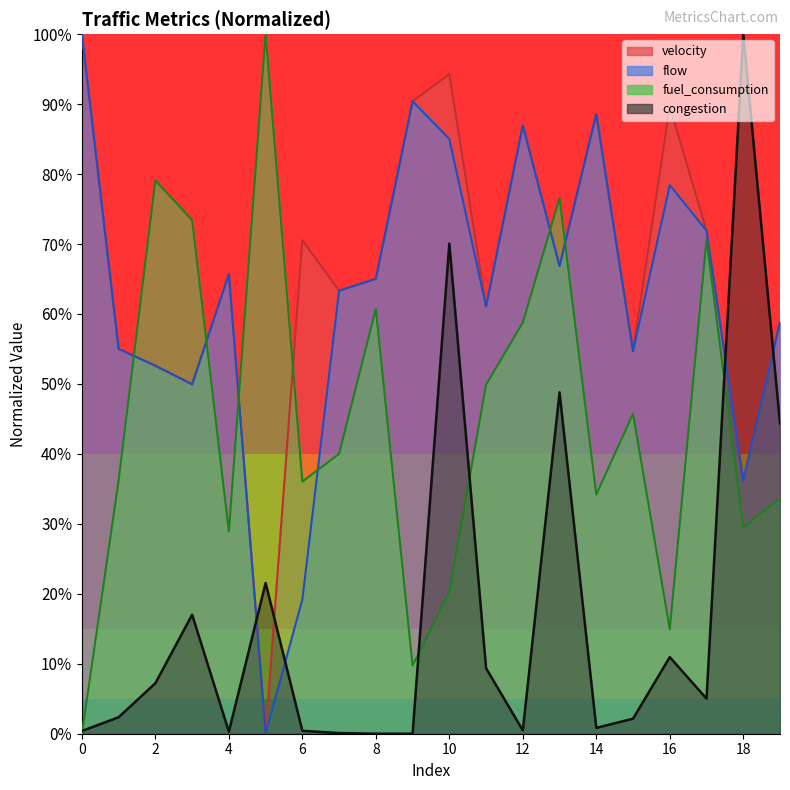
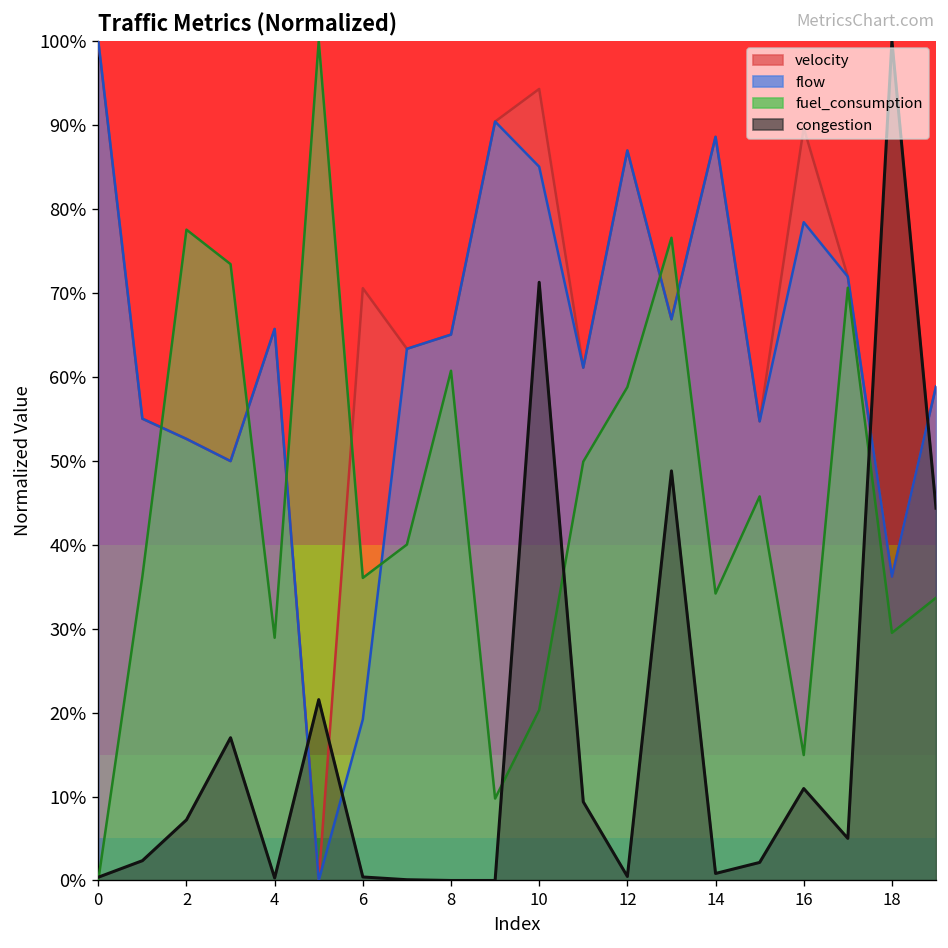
fuel_consumption, 2: 79% -> 78%
congestion, 10: 70% -> 71%
